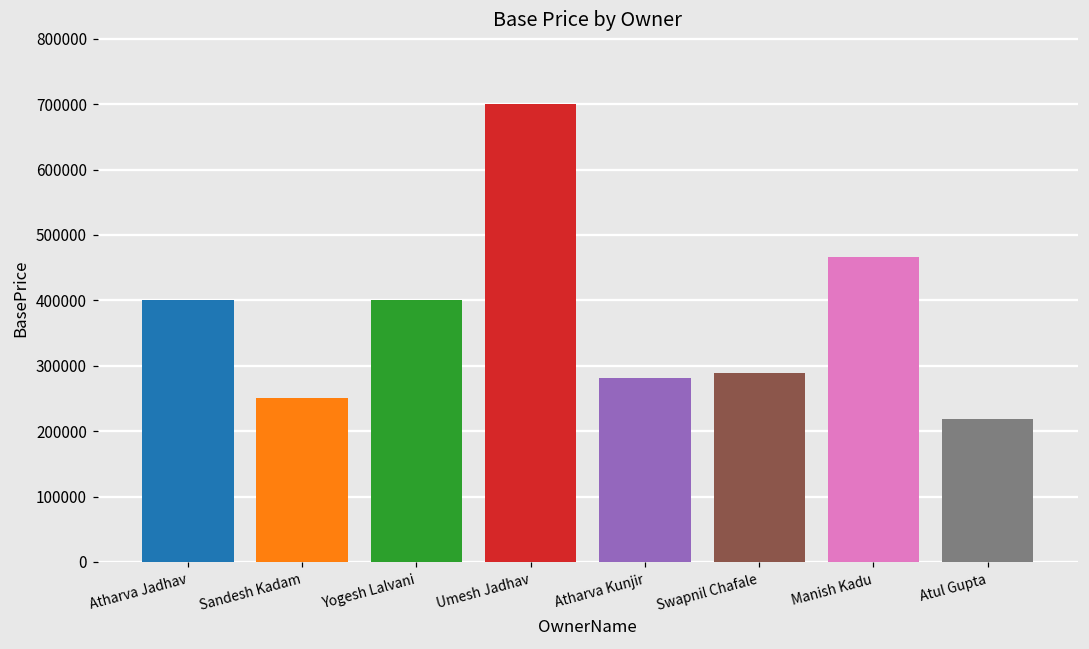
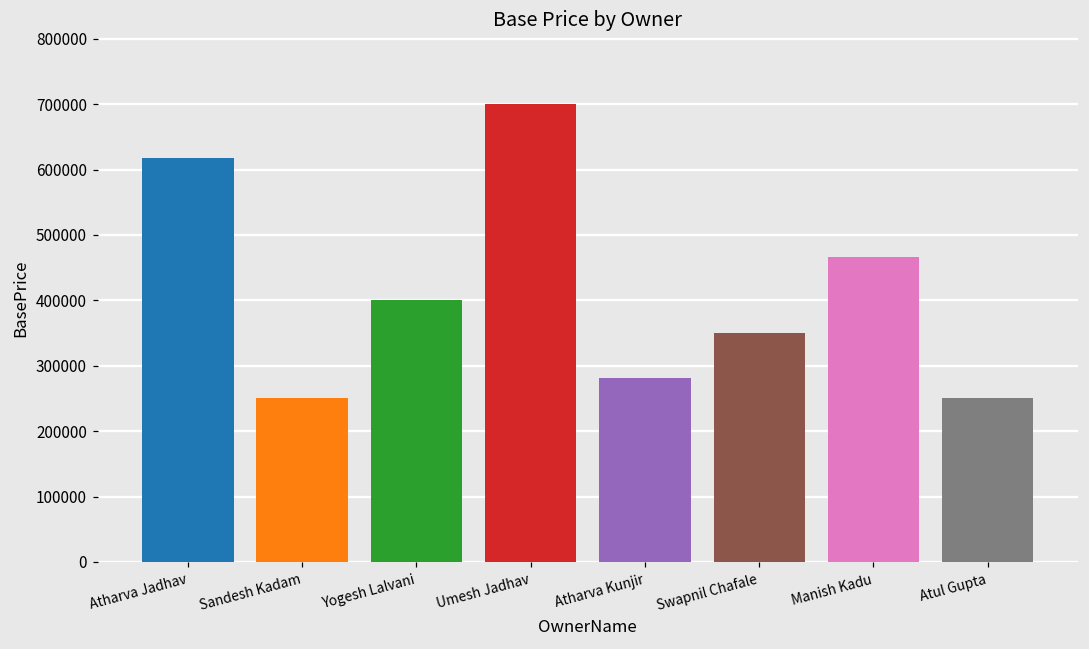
Atharva Jadhav: 400000 -> 620000
Swapnil Chafale: 290000 -> 350000
Atul Gupta: 220000 -> 250000
